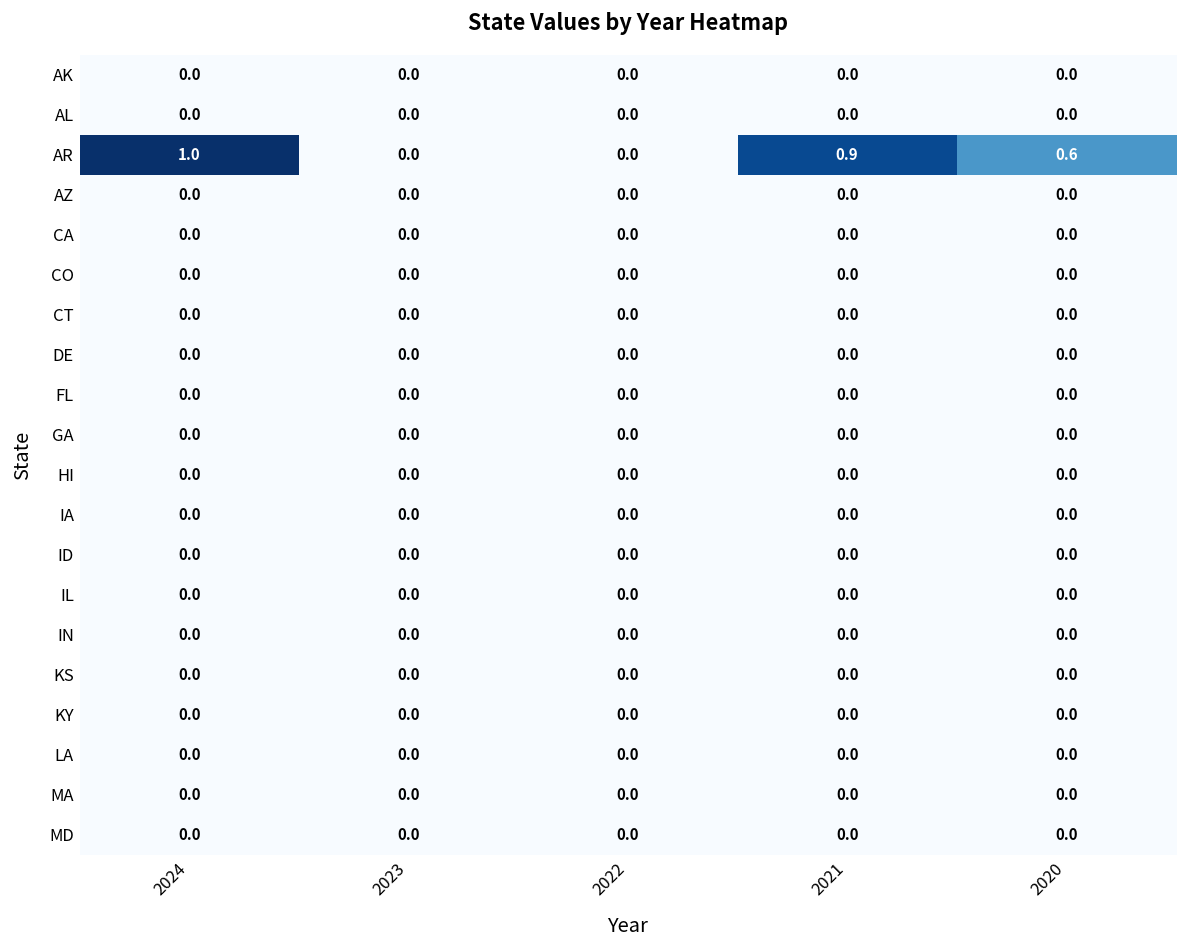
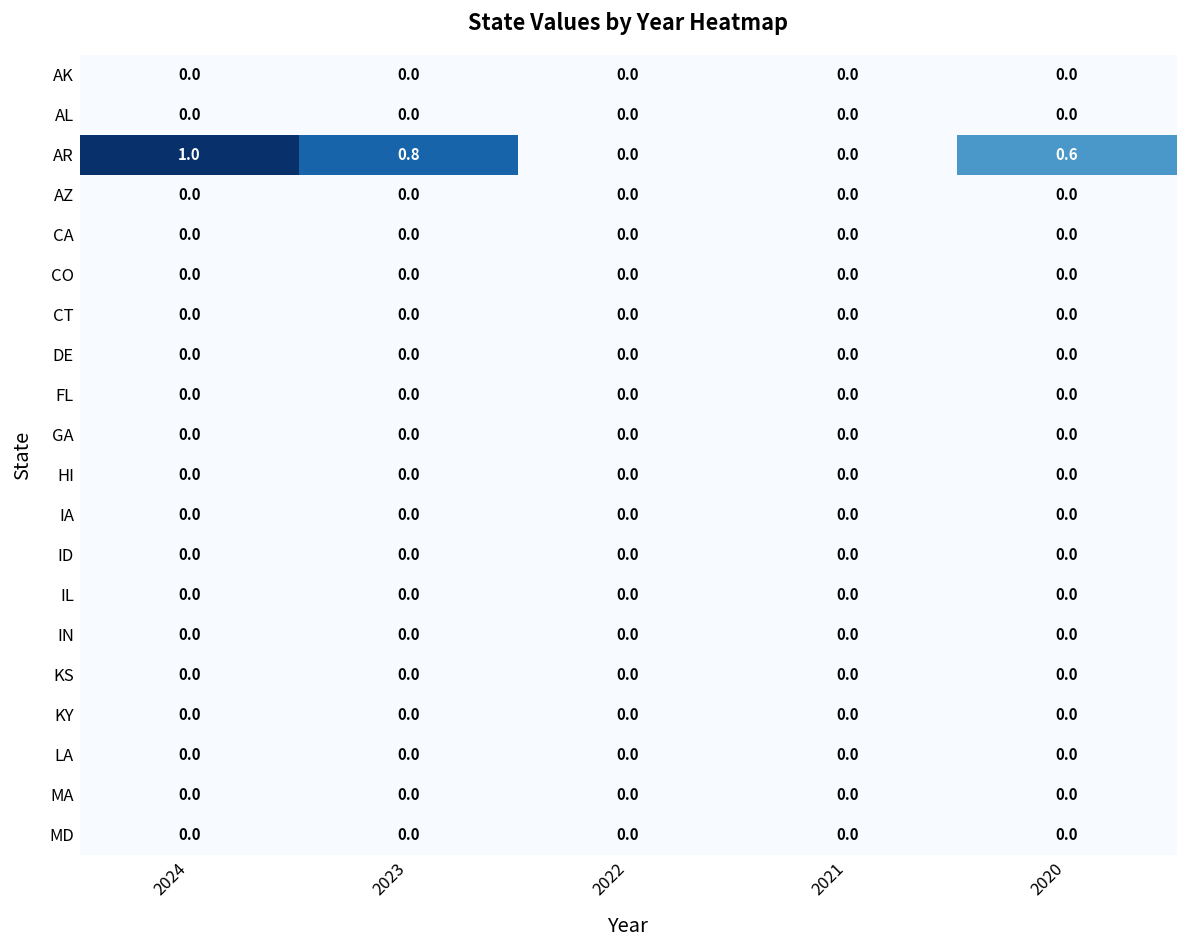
AR, 2023: 0.0 -> 0.8
AR, 2021: 0.9 -> 0.0
